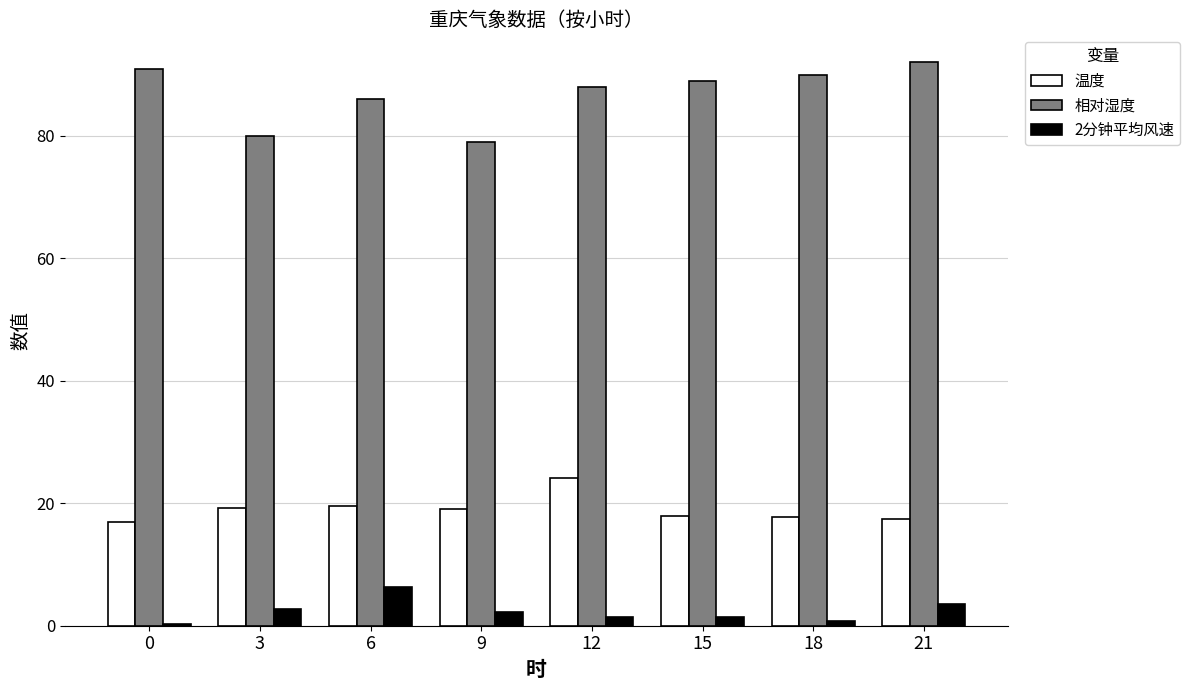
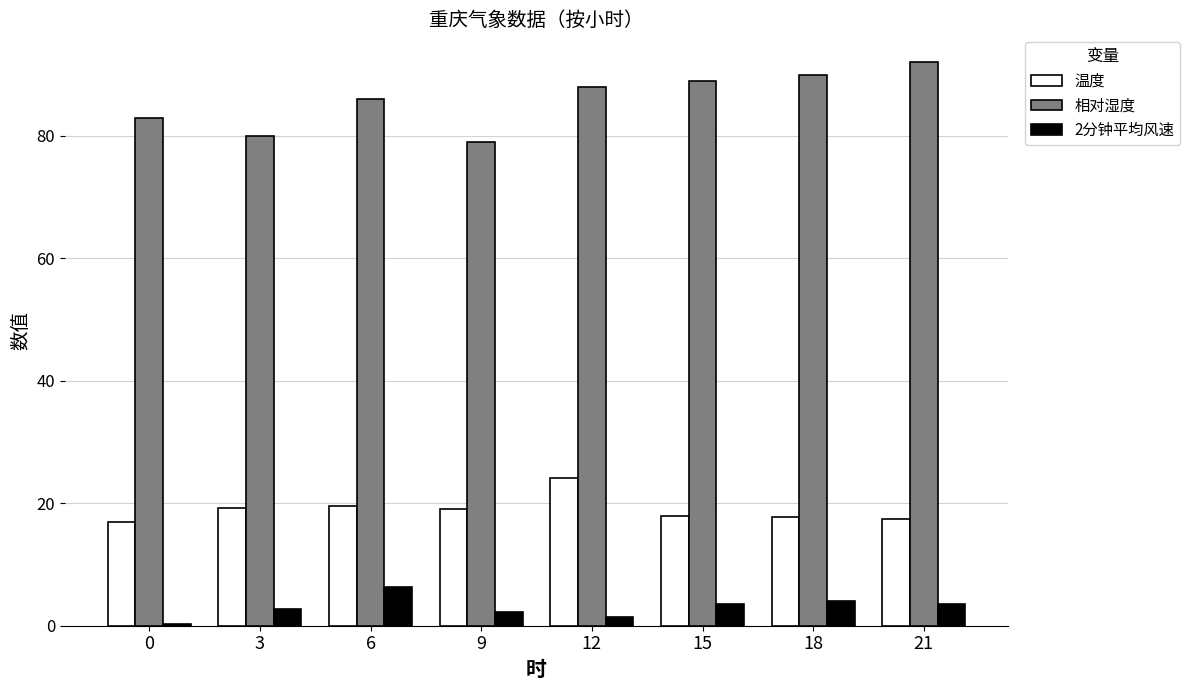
相对湿度, 0: 91 -> 83
2分钟平均风速, 15: 1 -> 4
2分钟平均风速, 18: 1 -> 4
